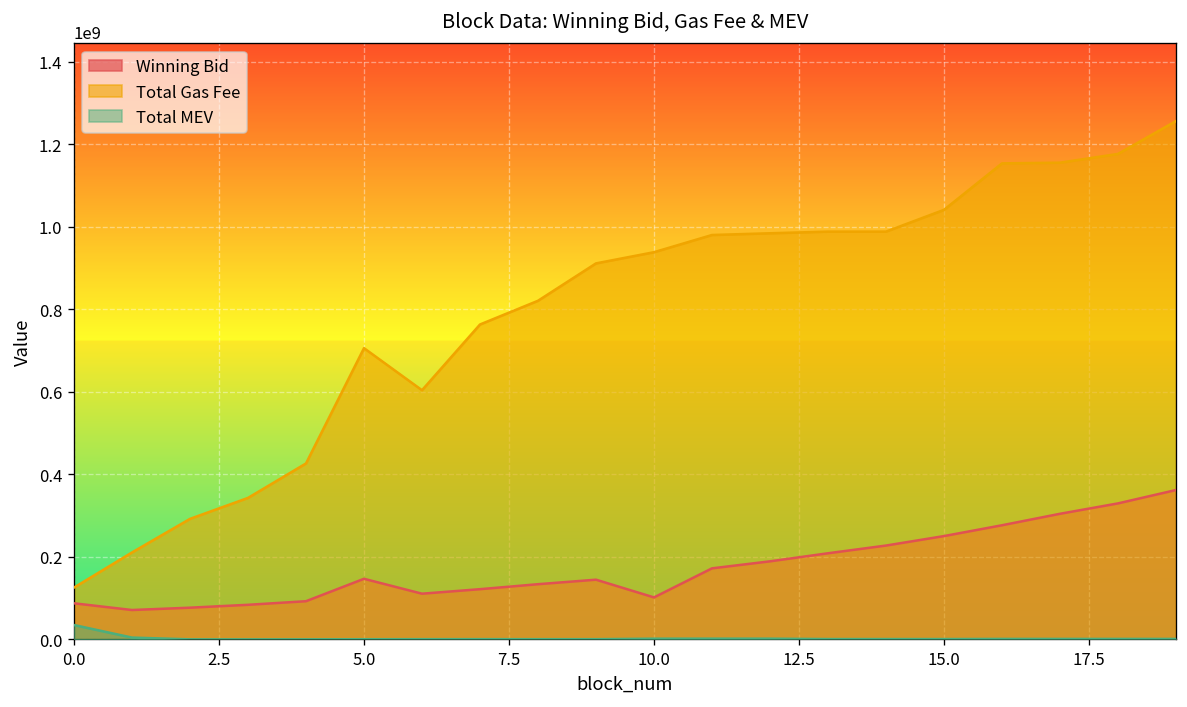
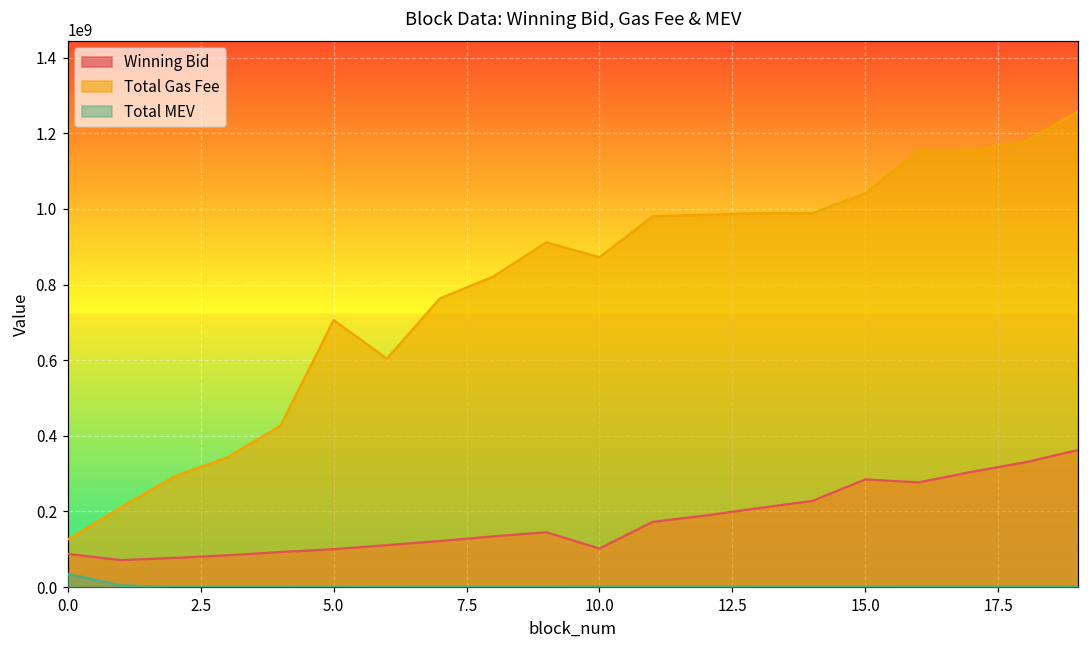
Winning Bid, 5.0: 150000000 -> 100000000
Total Gas Fee, 10.0: 940000000 -> 870000000
Winning Bid, 15.0: 250000000 -> 280000000
